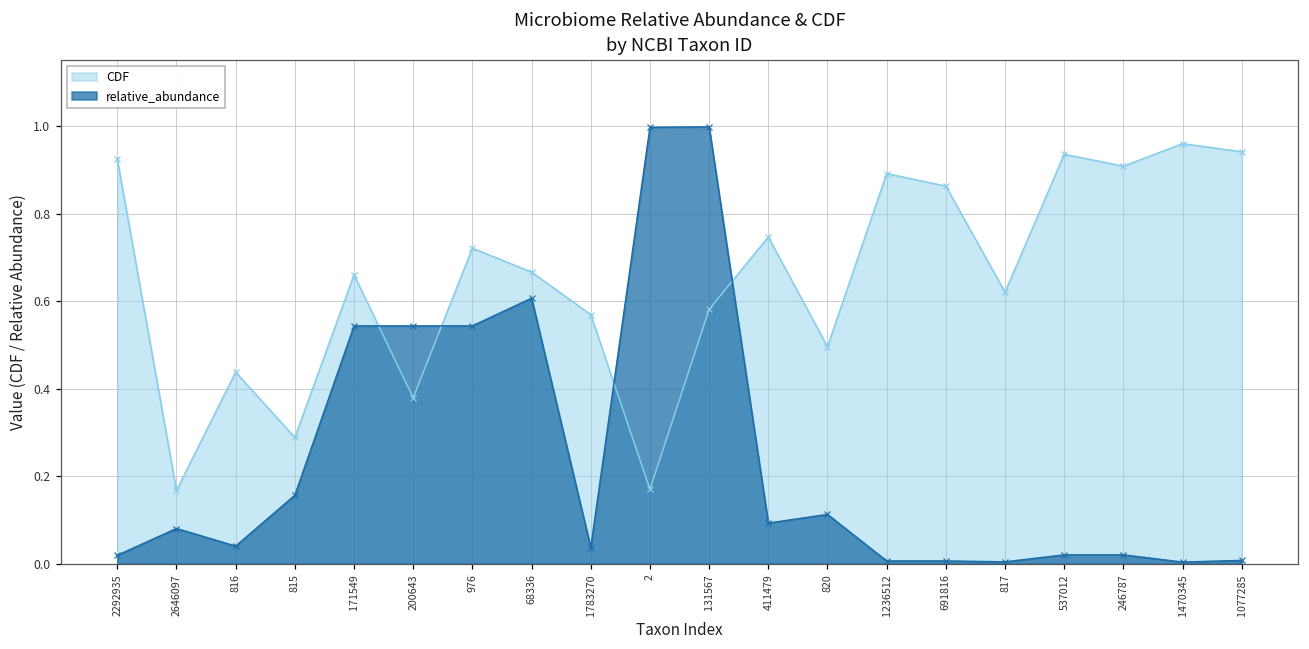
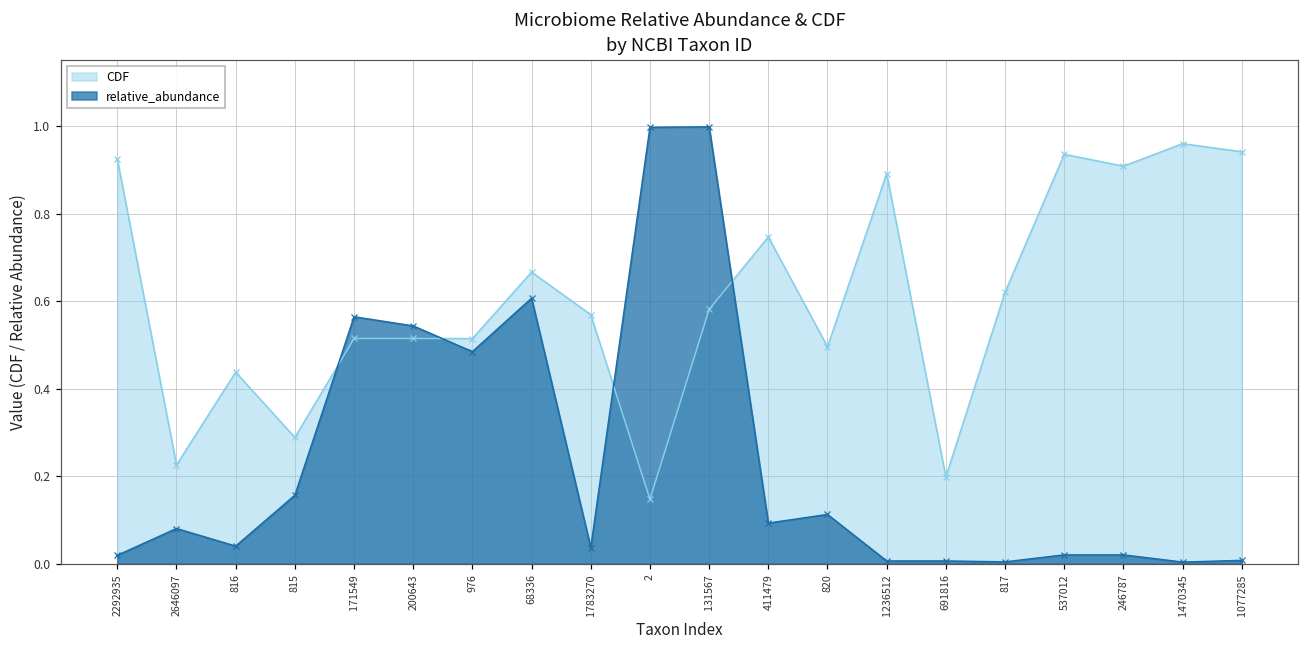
CDF, 2646097: 0.17 -> 0.23
CDF, 171549: 0.66 -> 0.51
relative_abundance, 171549: 0.54 -> 0.56
CDF, 200643: 0.38 -> 0.51
CDF, 976: 0.72 -> 0.51
relative_abundance, 976: 0.54 -> 0.48
CDF, 2: 0.17 -> 0.15
CDF, 691816: 0.86 -> 0.20
